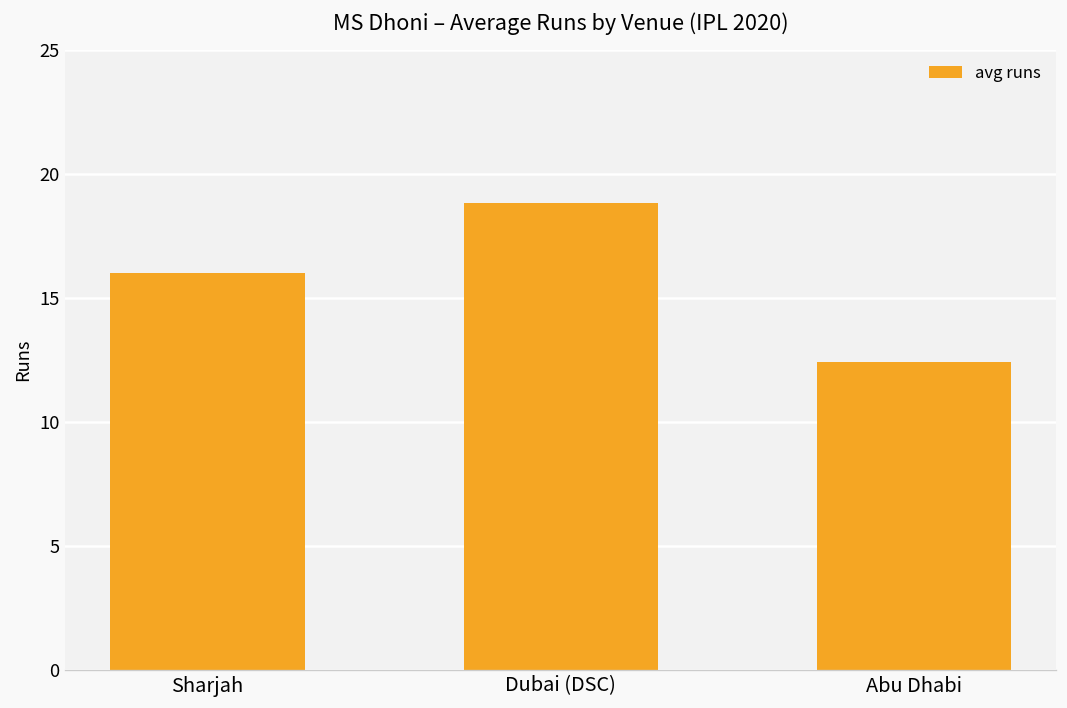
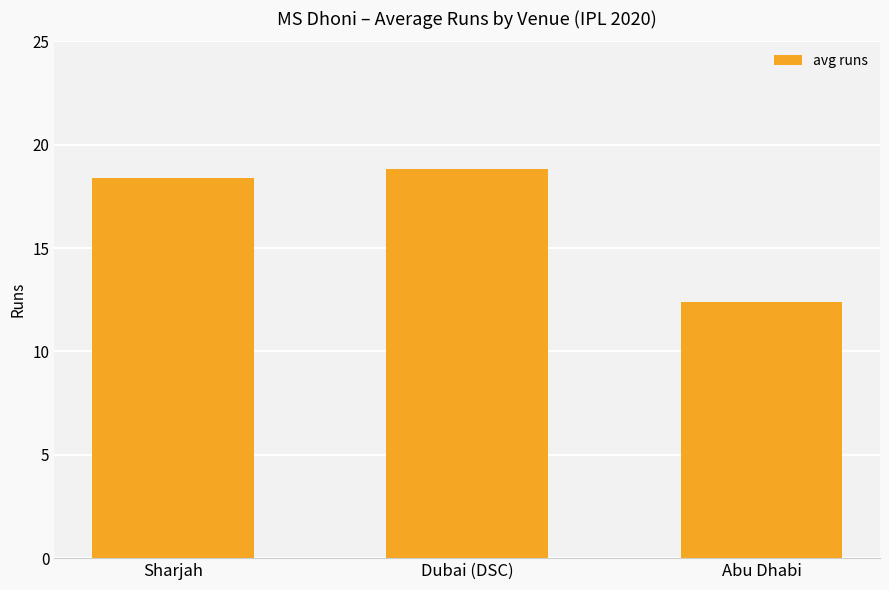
Sharjah: 16.0 -> 18.4
